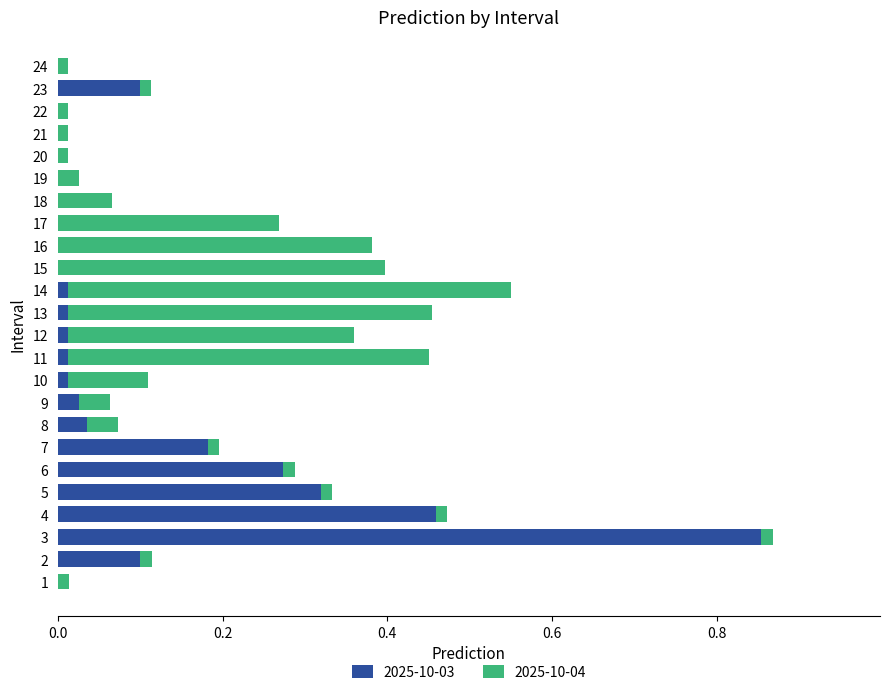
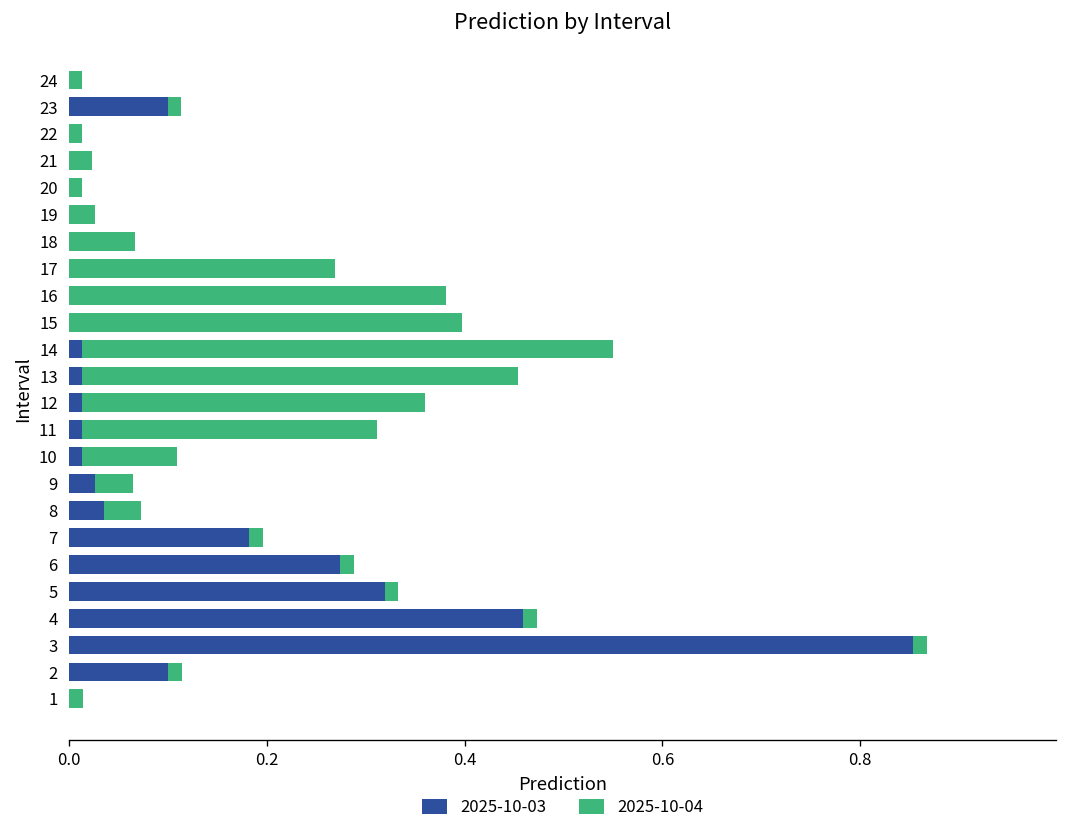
2025-10-04, 21: 0.01 -> 0.02
2025-10-04, 11: 0.44 -> 0.30
